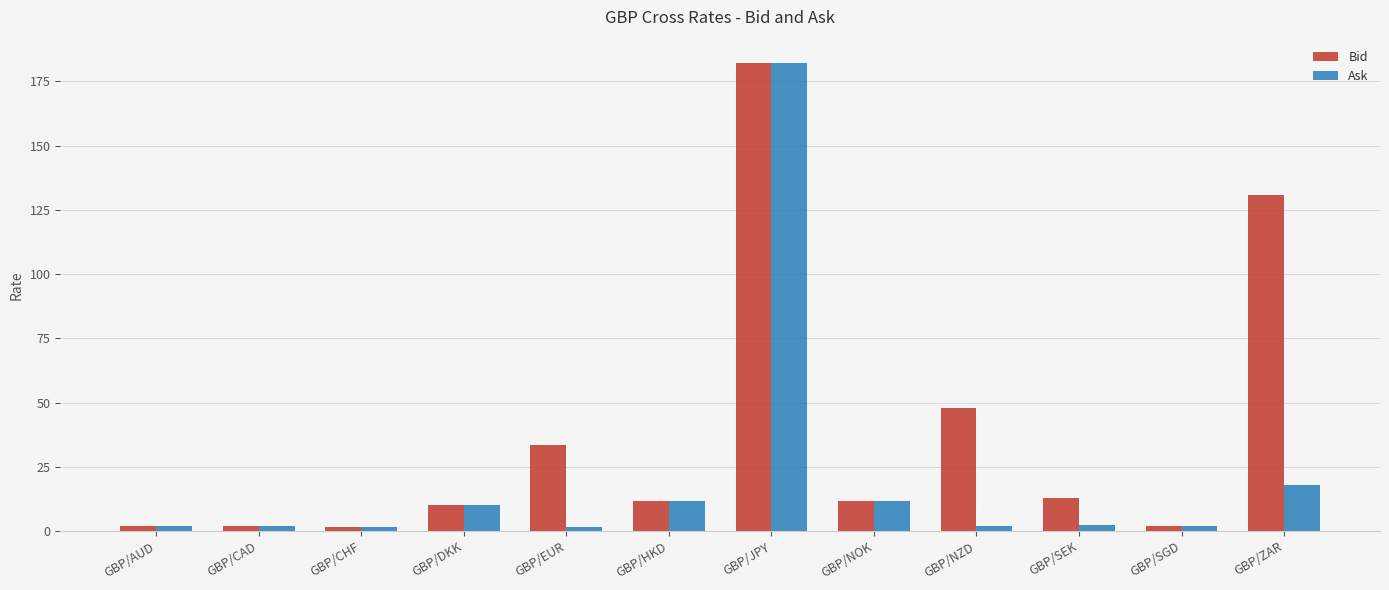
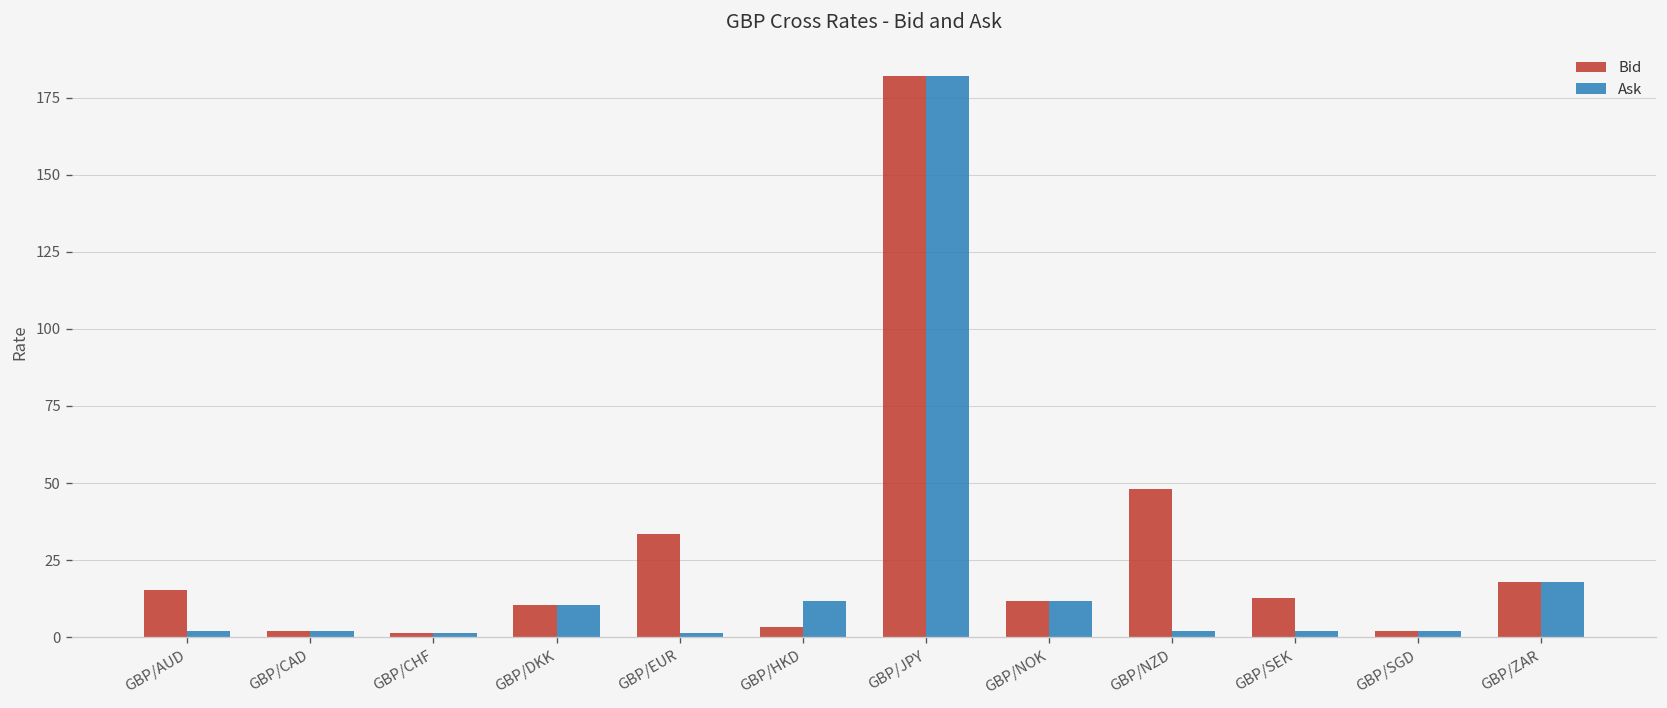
Bid, GBP/AUD: 2 -> 15
Bid, GBP/HKD: 12 -> 3
Bid, GBP/ZAR: 131 -> 18
